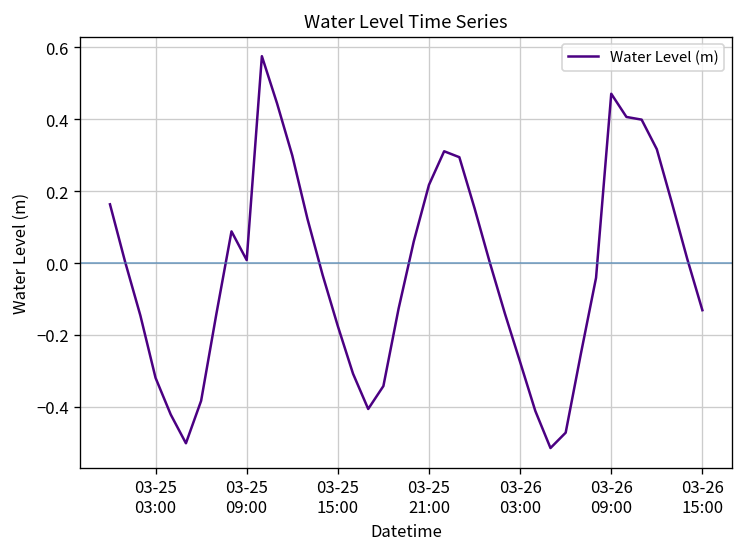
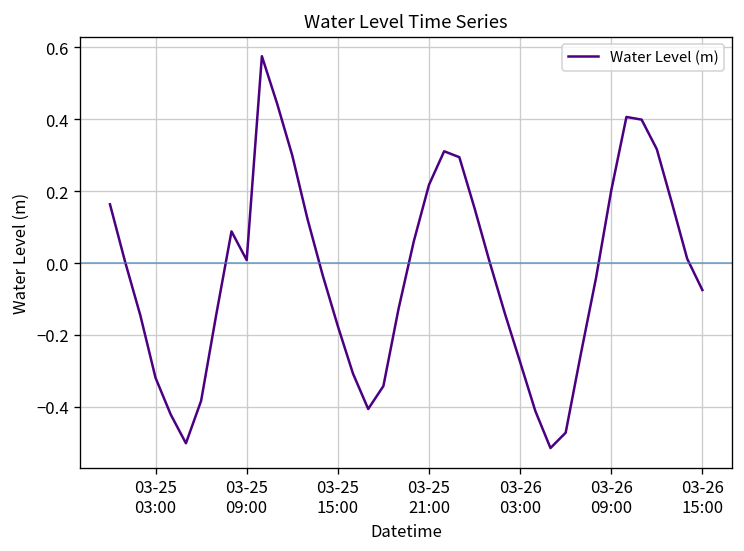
03-26 09:00: 0.47 -> 0.20
03-26 15:00: -0.13 -> -0.08
